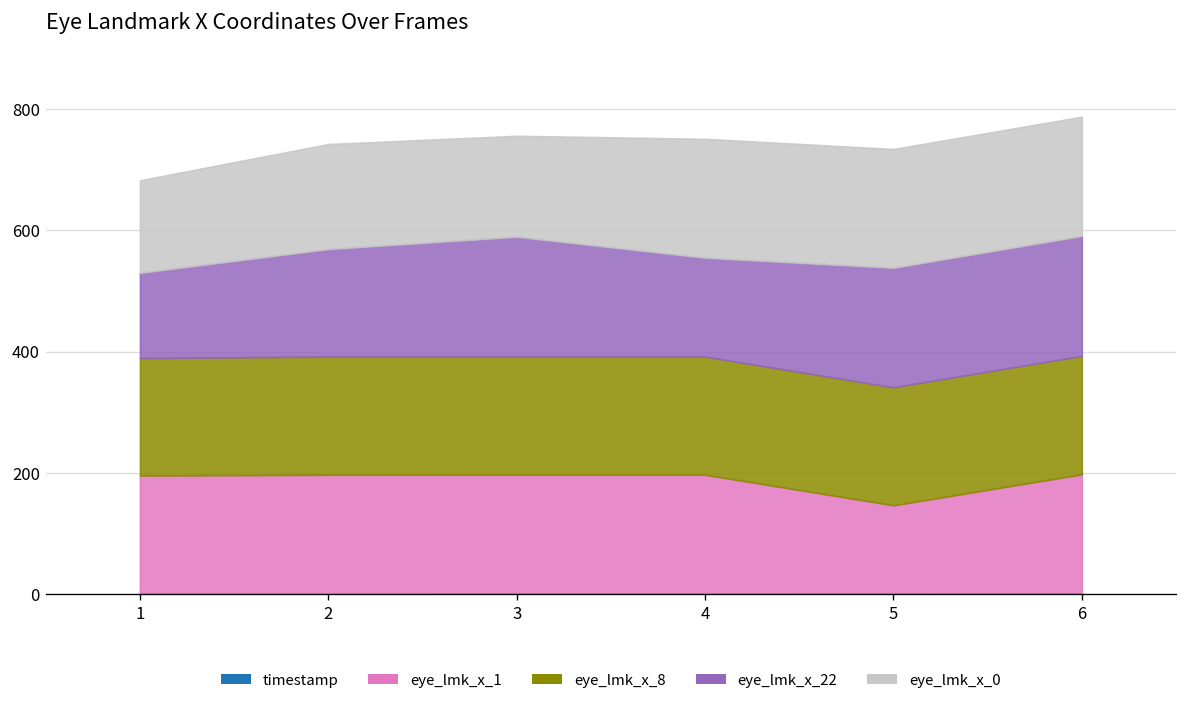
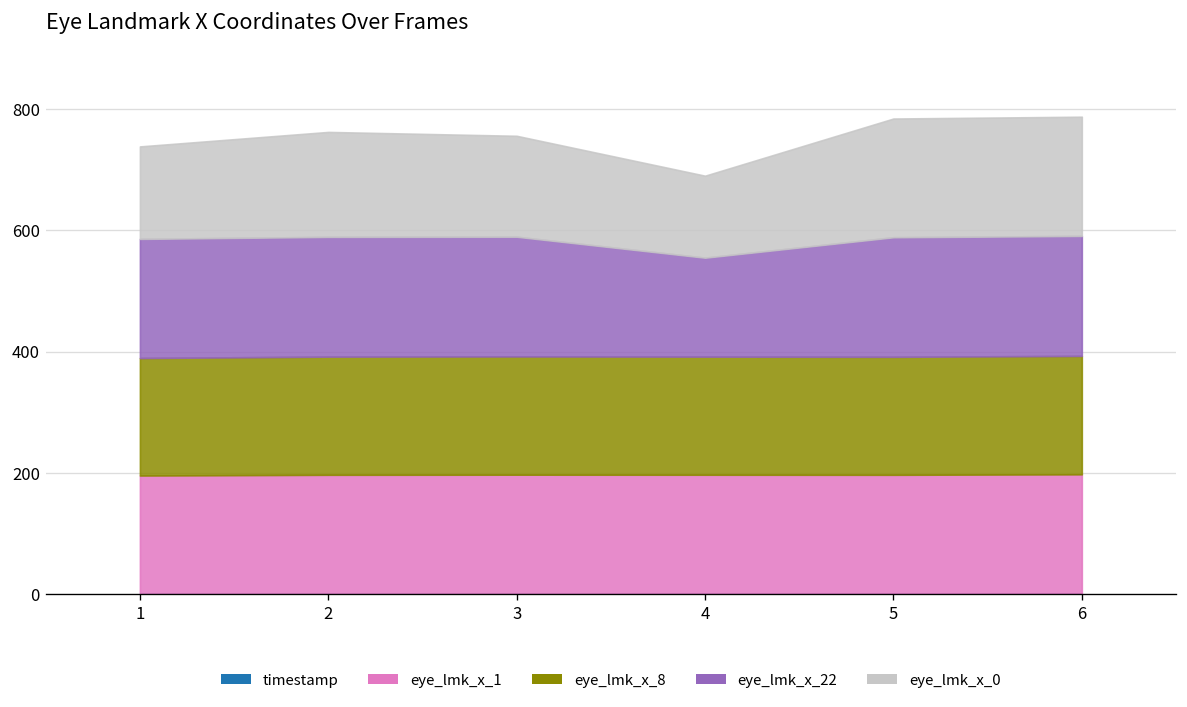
eye_lmk_x_22, 1: 140 -> 200
eye_lmk_x_22, 2: 180 -> 200
eye_lmk_x_0, 4: 200 -> 140
eye_lmk_x_1, 5: 150 -> 200
